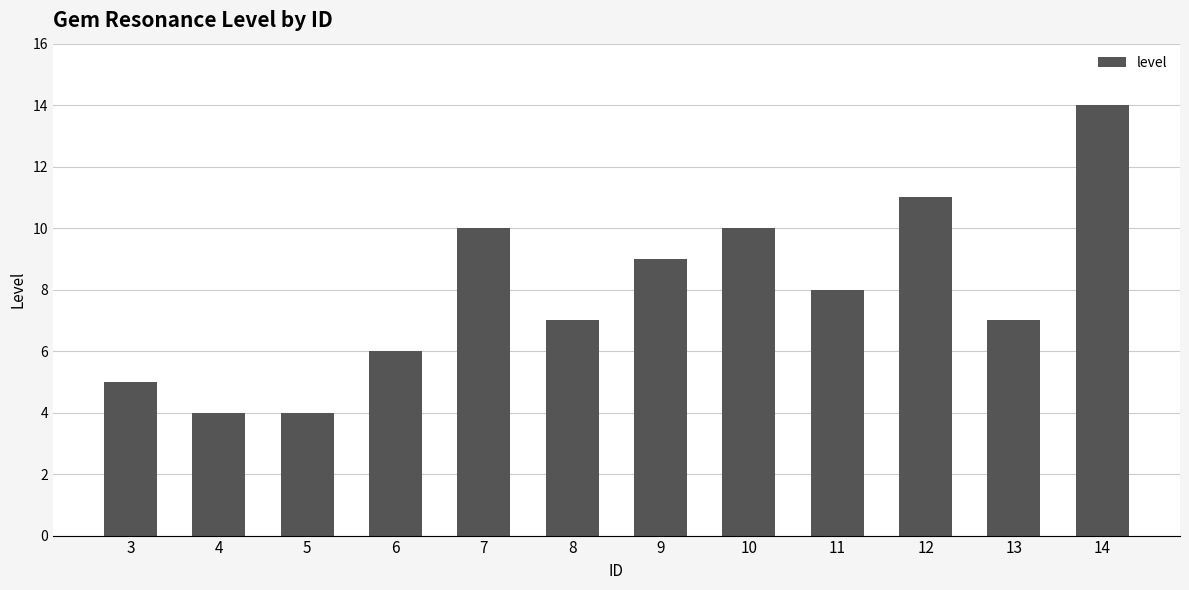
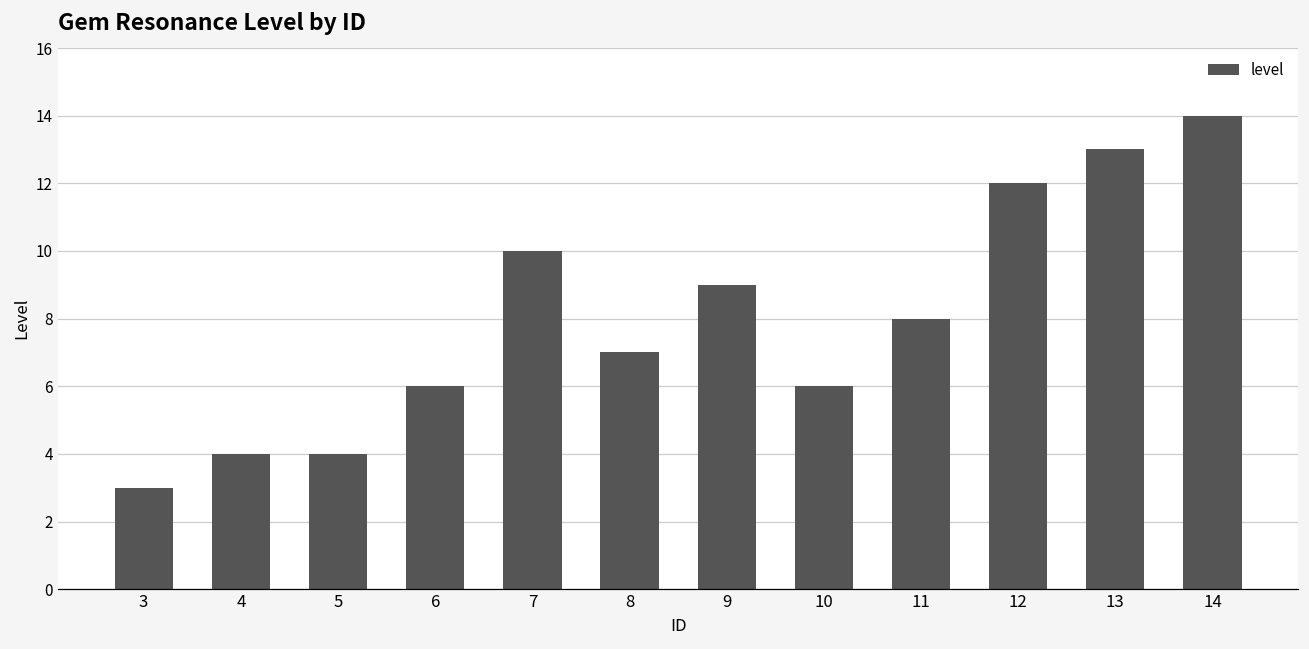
3: 5 -> 3
10: 10 -> 6
12: 11 -> 12
13: 7 -> 13
